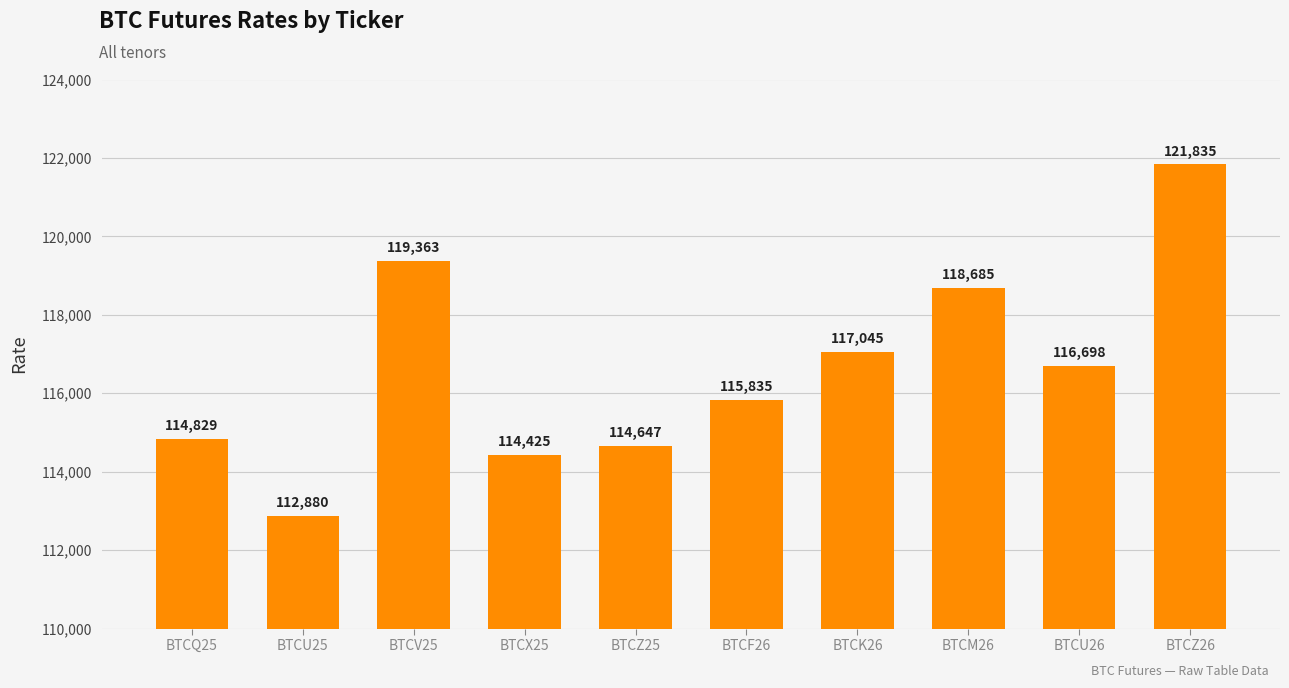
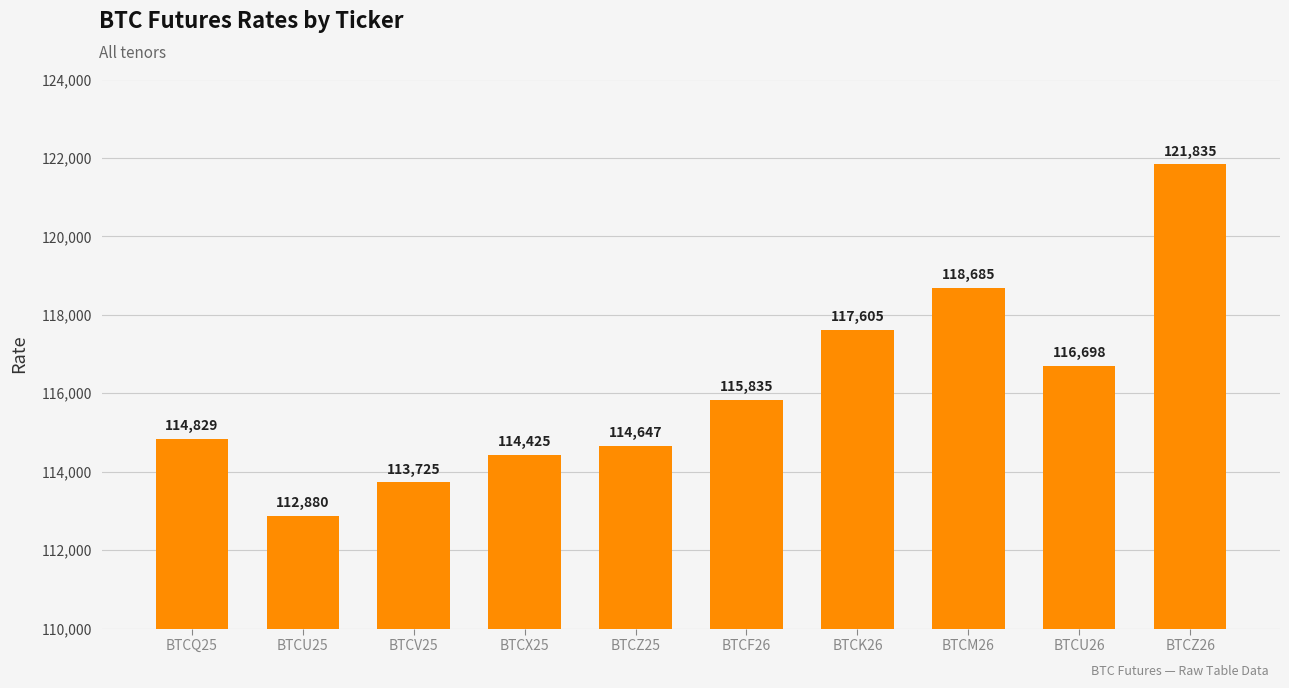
BTCV25: 119,363 -> 113,725
BTCK26: 117,045 -> 117,605
